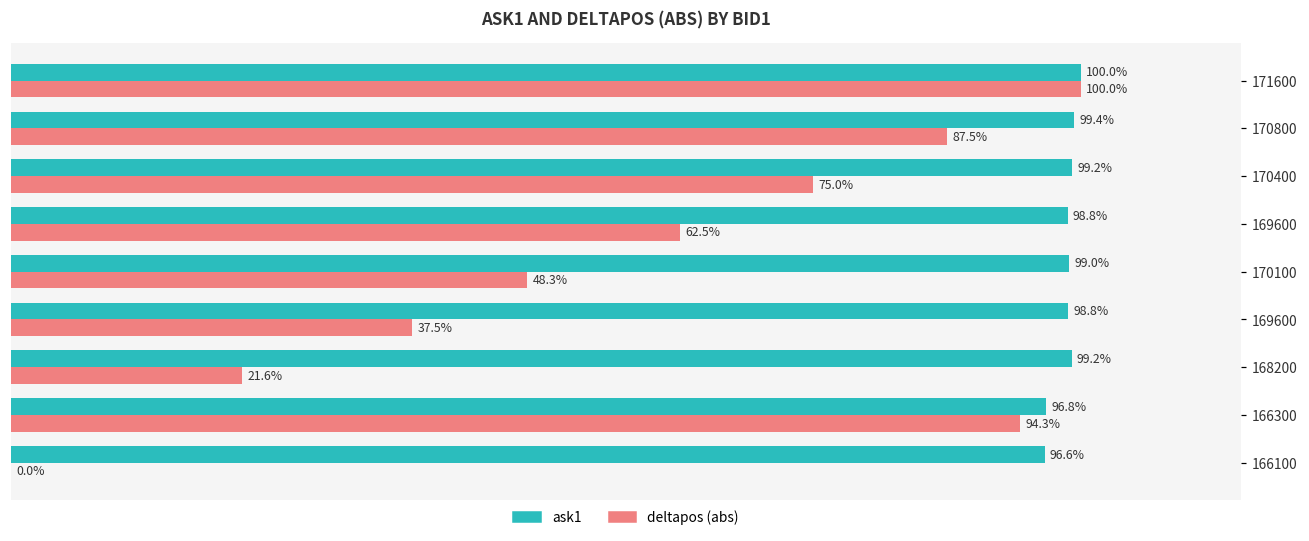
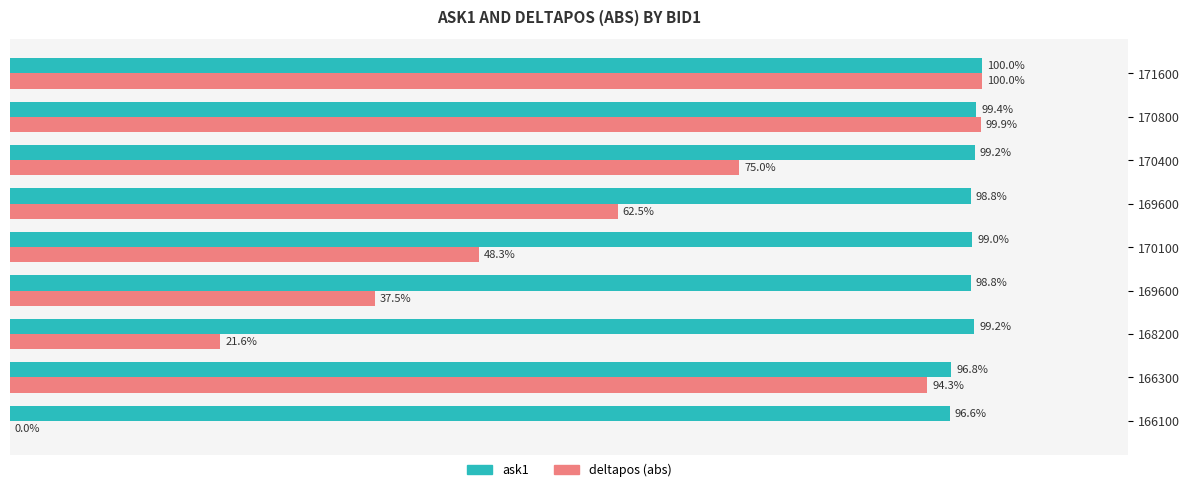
deltapos (abs), 170800: 87.5% -> 99.9%
